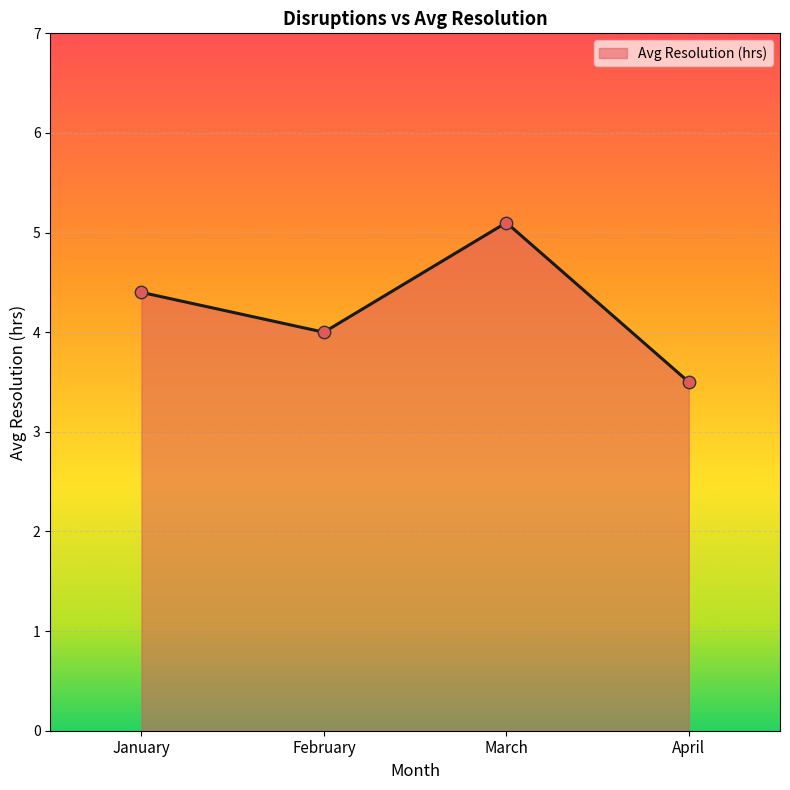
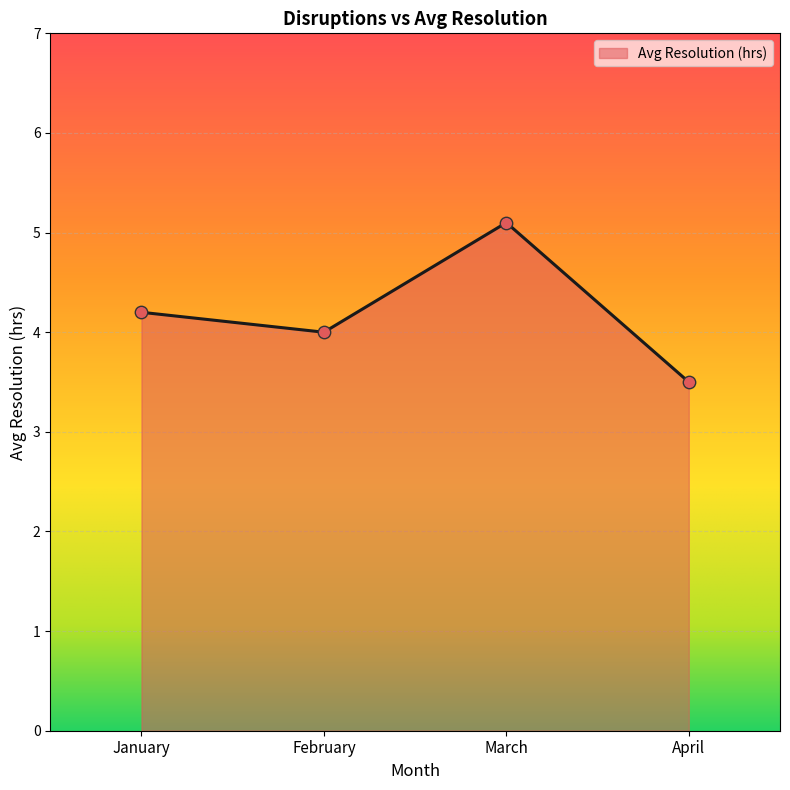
January: 4.4 -> 4.2
